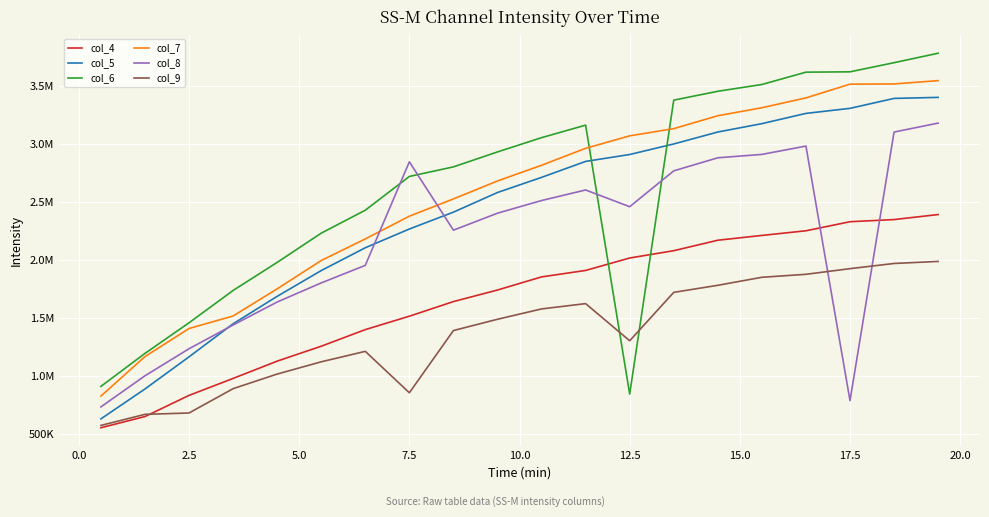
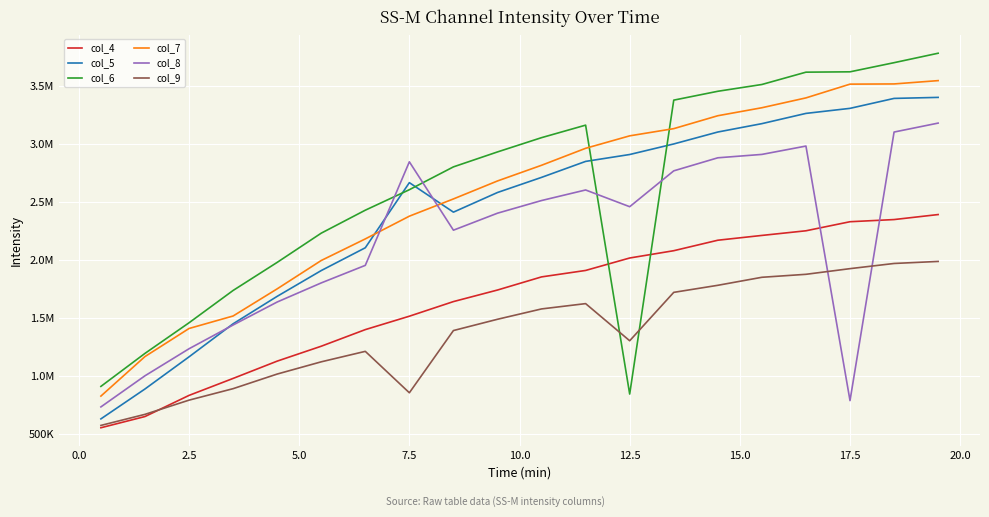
col_9, 2.5: 680000 -> 790000
col_5, 7.5: 2270000 -> 2660000
col_6, 7.5: 2720000 -> 2600000
